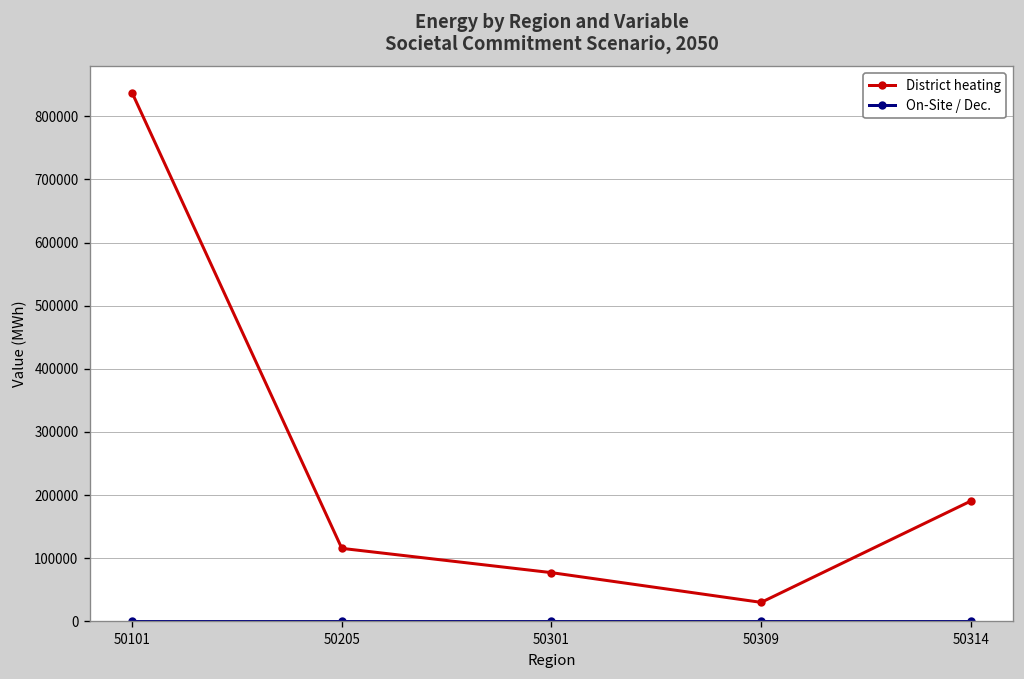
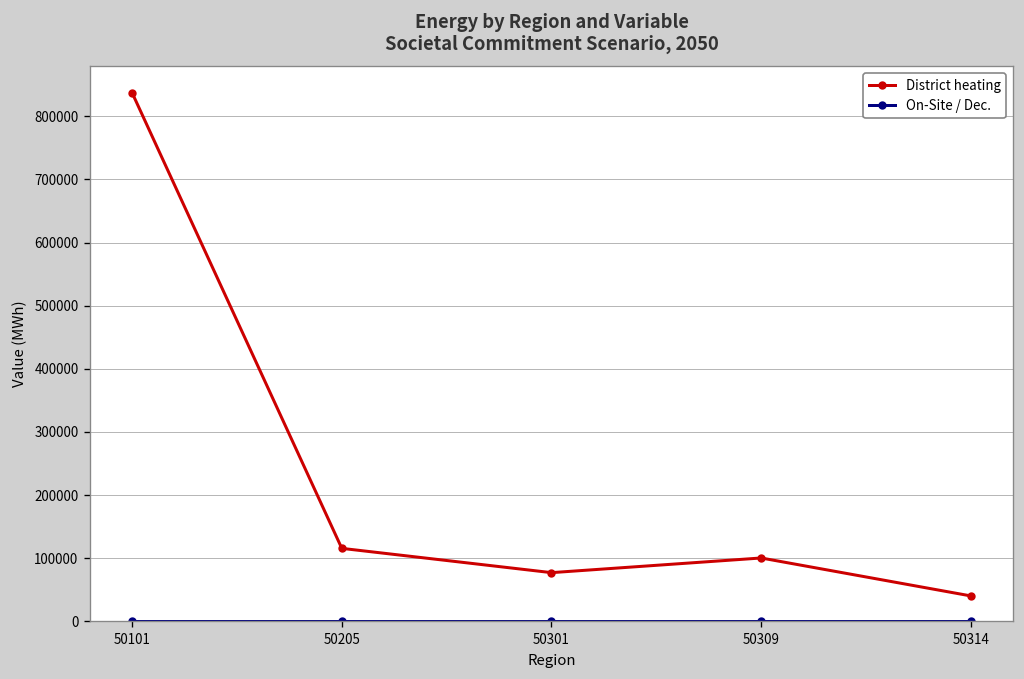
District heating, 50309: 30000 -> 100000
District heating, 50314: 190000 -> 40000
